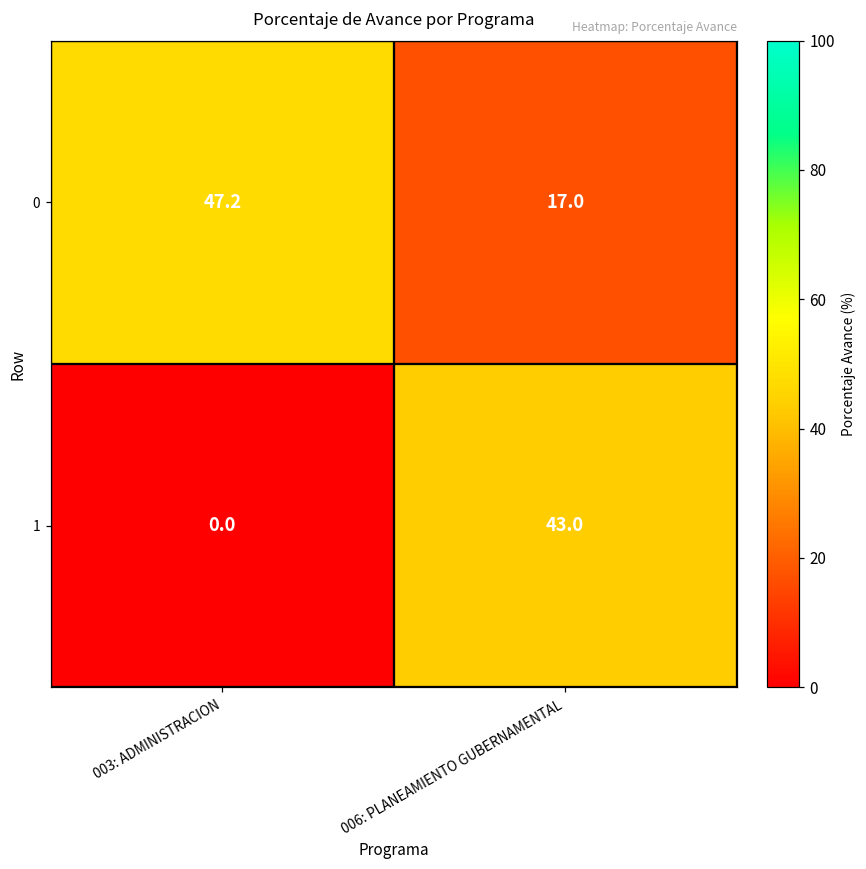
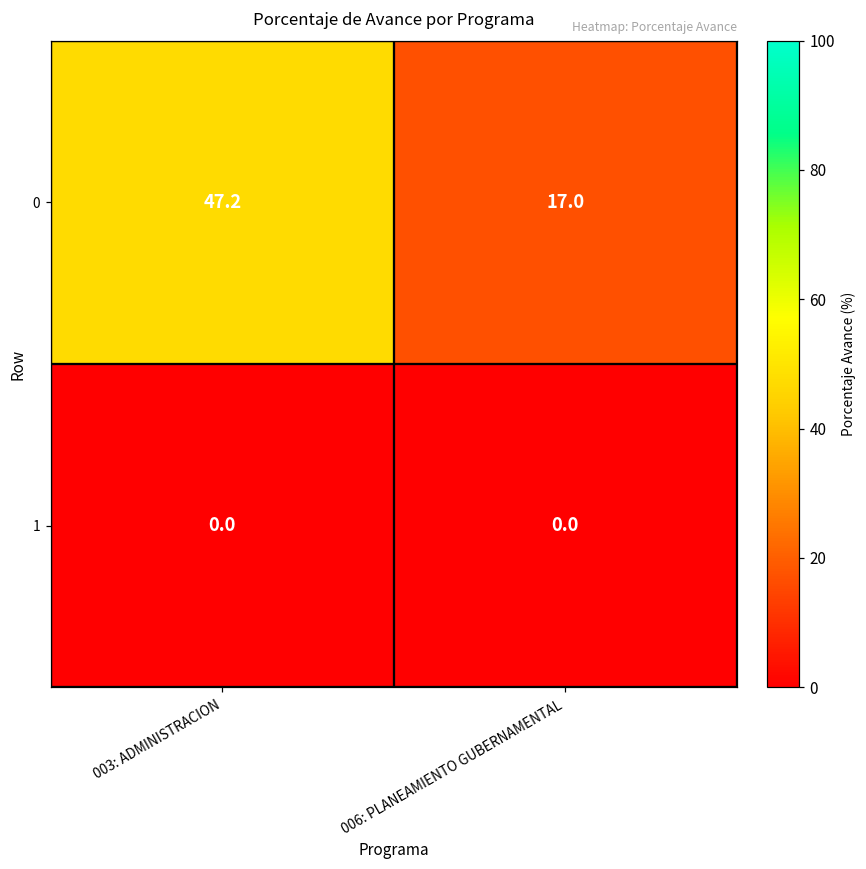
1, 006: PLANEAMIENTO GUBERNAMENTAL: 43.0 -> 0.0
